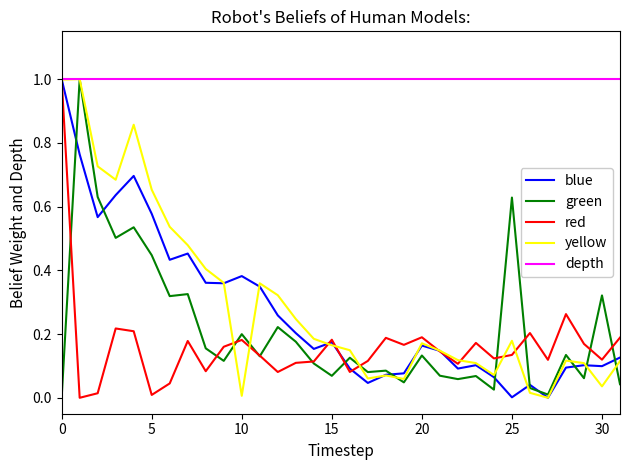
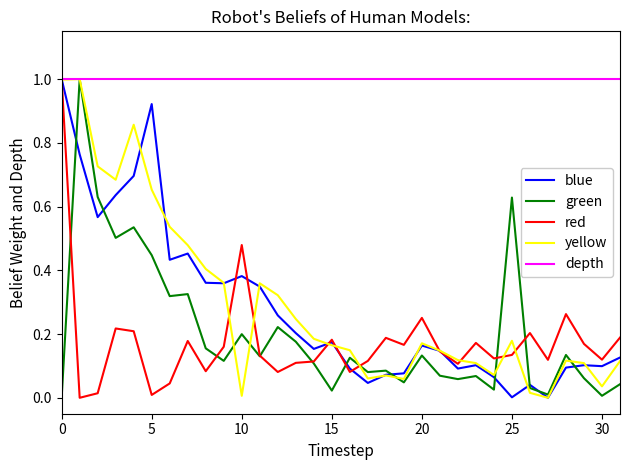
blue, 5: 0.58 -> 0.92
red, 10: 0.18 -> 0.48
green, 15: 0.07 -> 0.02
red, 20: 0.19 -> 0.25
green, 30: 0.32 -> 0.01
